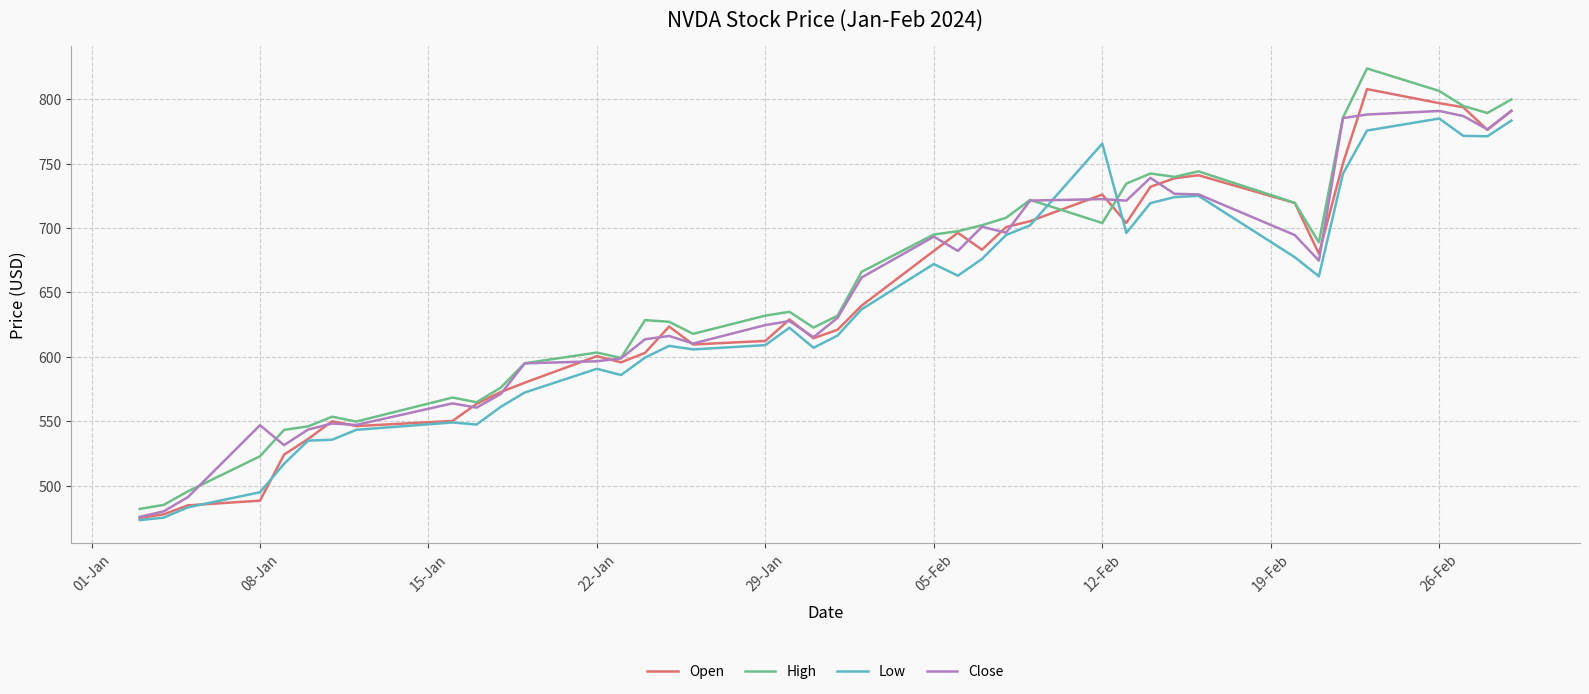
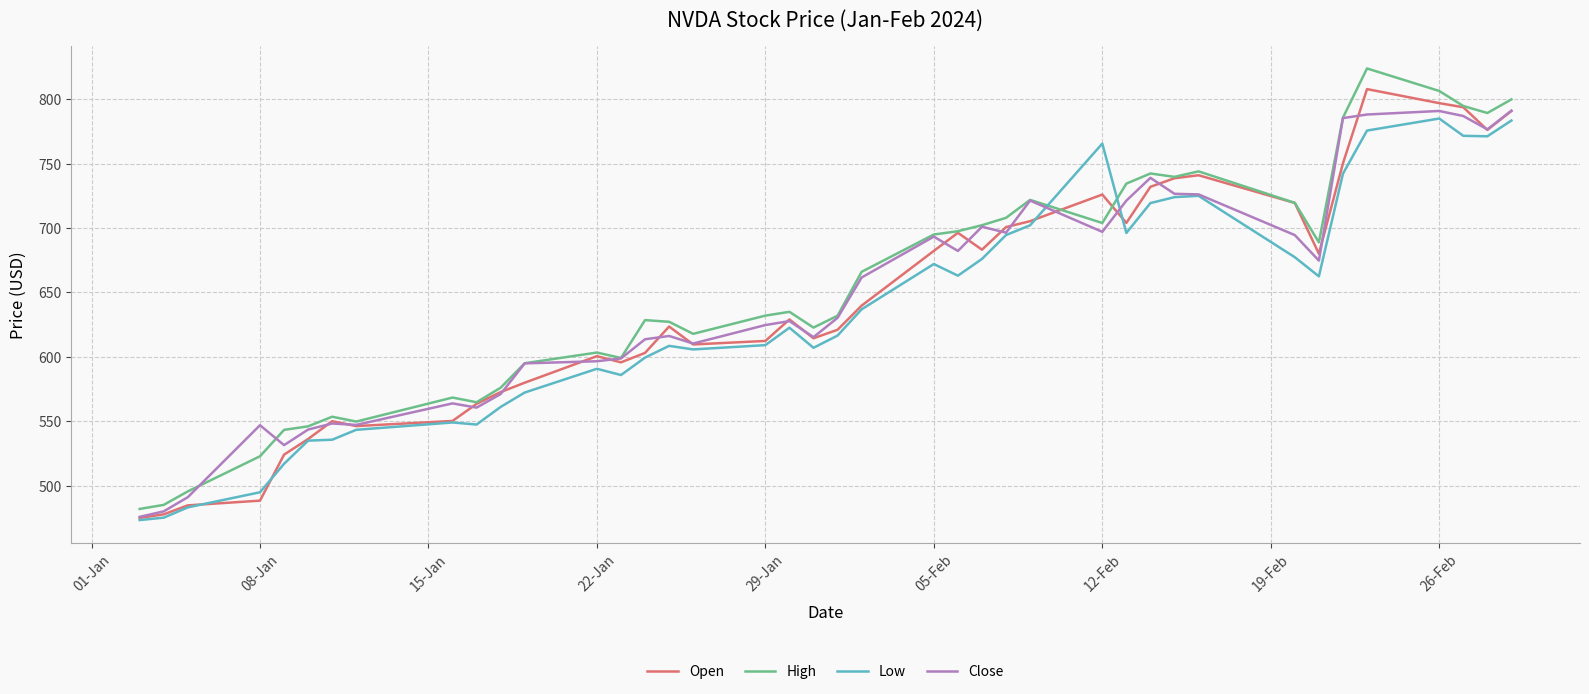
Close, 12-Feb: 722 -> 697
